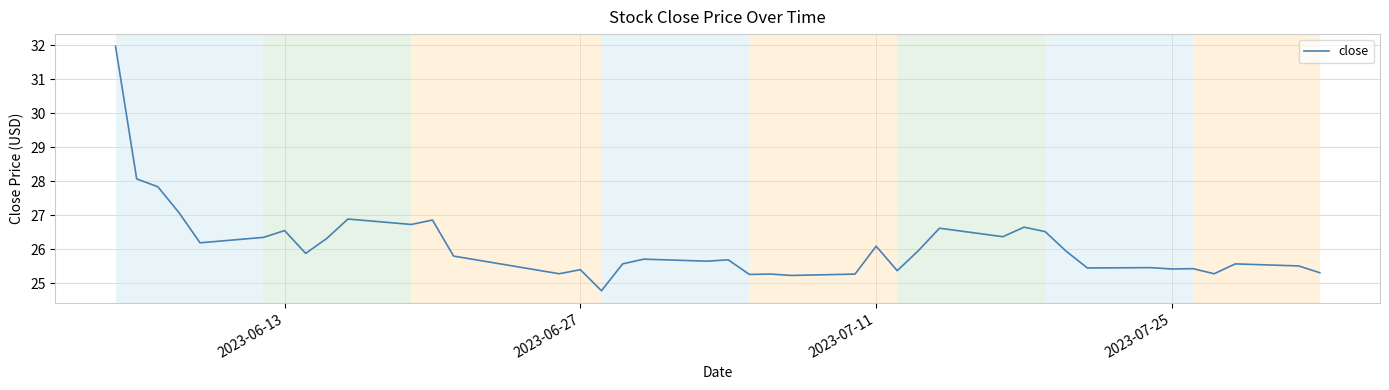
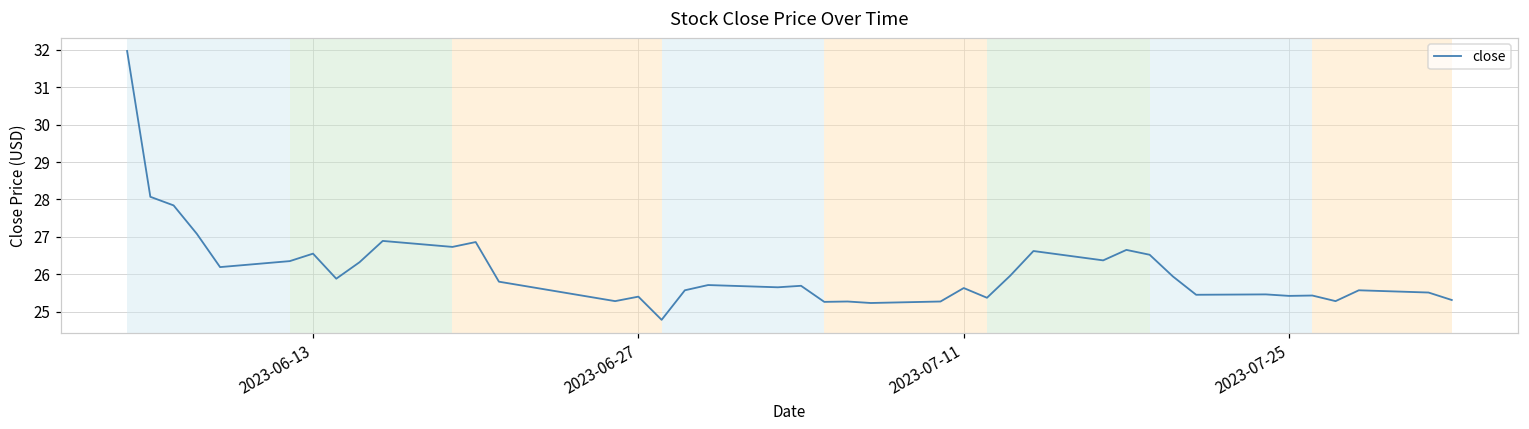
2023-07-11: 26.1 -> 25.6
